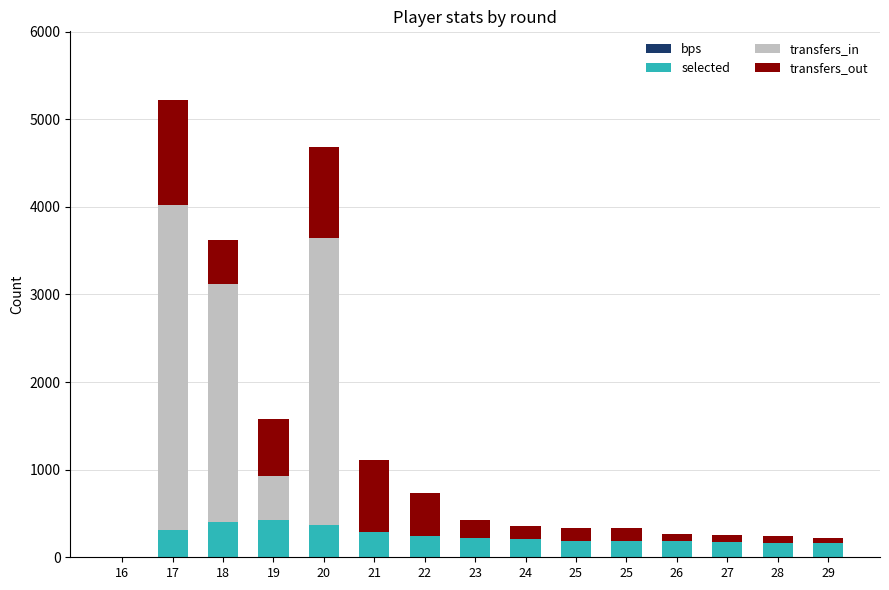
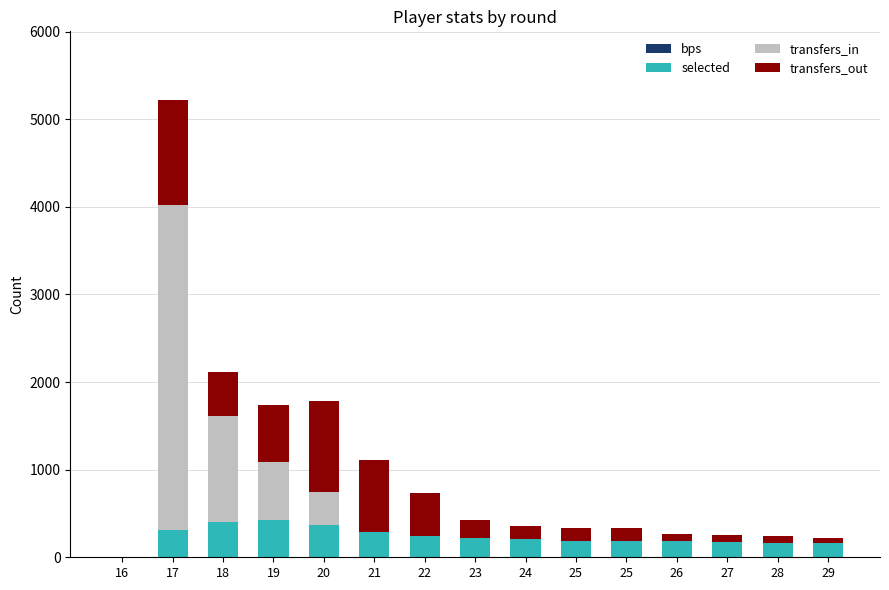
transfers_in, 18: 2700 -> 1200
transfers_in, 19: 500 -> 700
transfers_in, 20: 3300 -> 400
